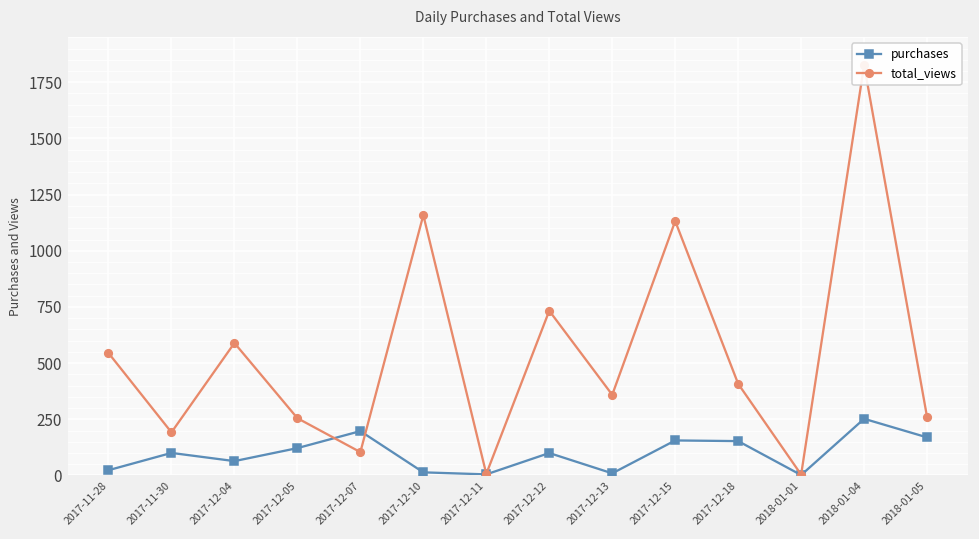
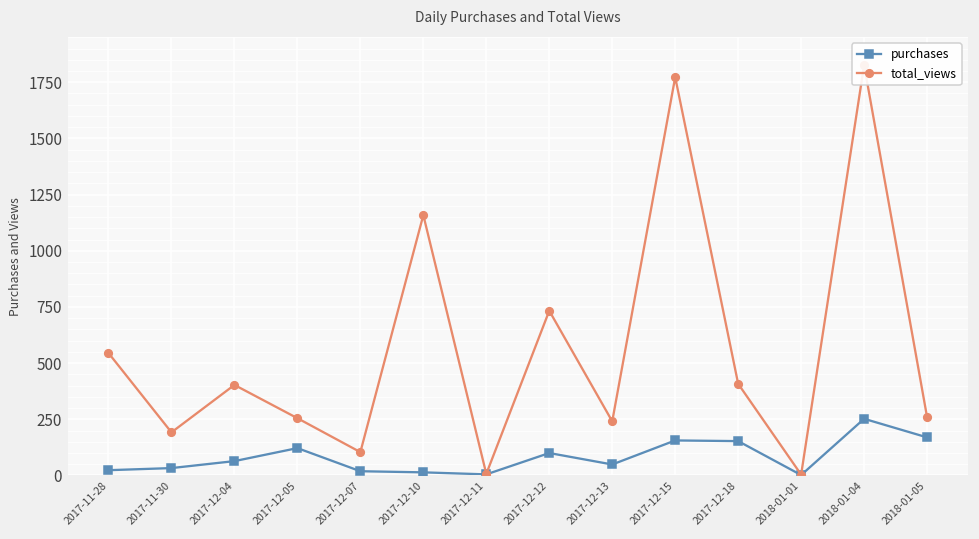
purchases, 2017-11-30: 100 -> 30
total_views, 2017-12-04: 590 -> 400
purchases, 2017-12-07: 200 -> 20
purchases, 2017-12-13: 10 -> 50
total_views, 2017-12-13: 360 -> 240
total_views, 2017-12-15: 1130 -> 1770
